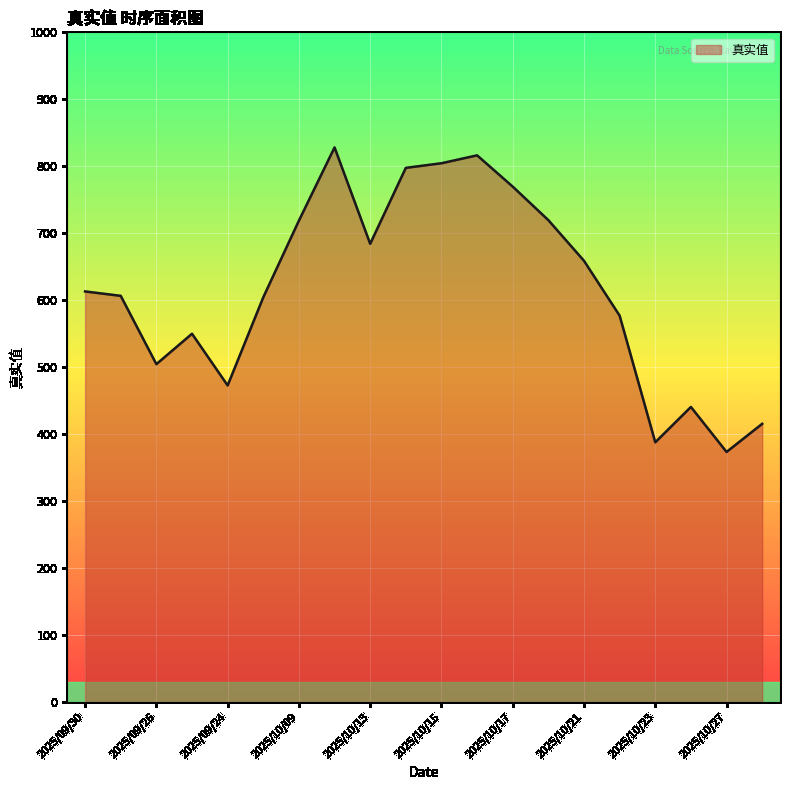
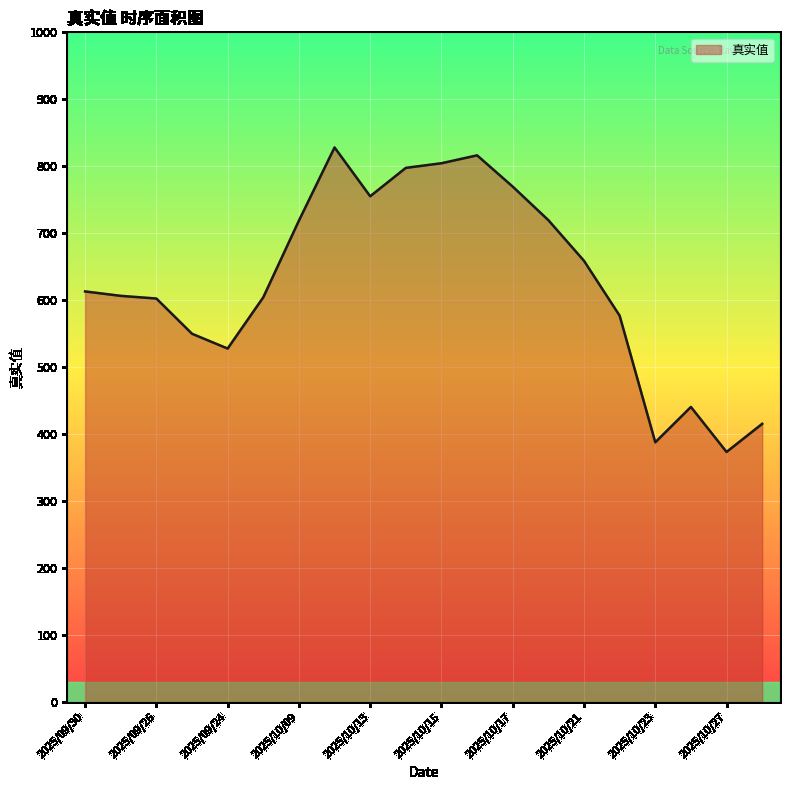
2025/09/26: 500 -> 600
2025/09/24: 470 -> 530
2025/10/13: 680 -> 760
